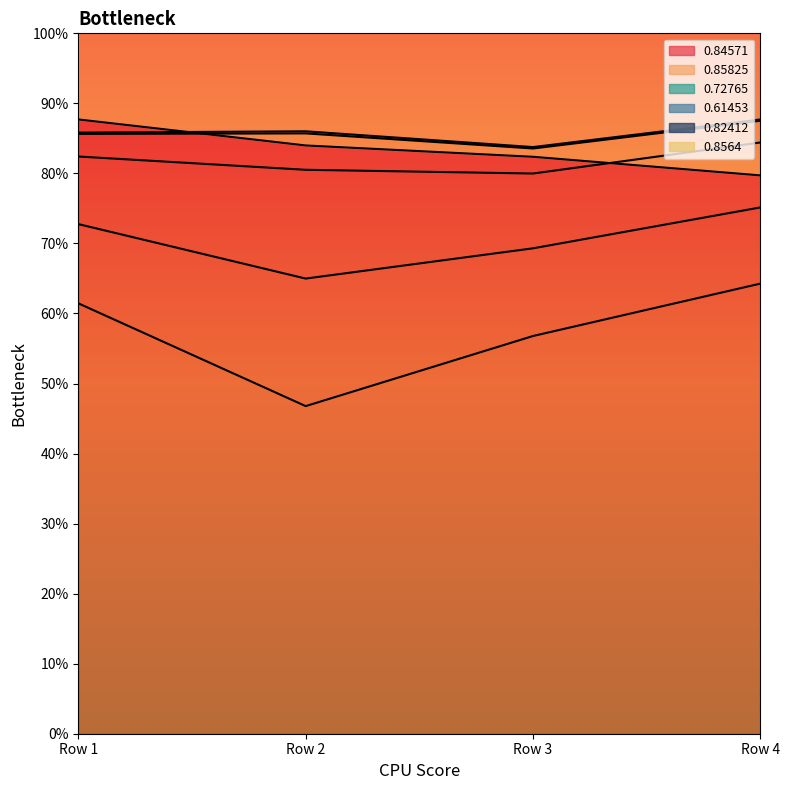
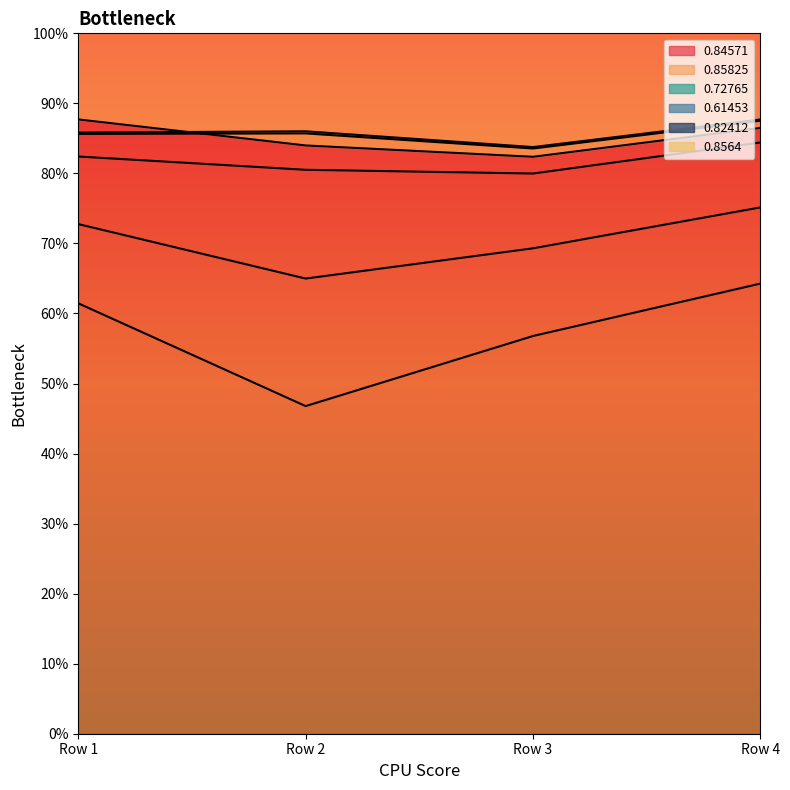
0.84571, Row 4: 80% -> 86%
